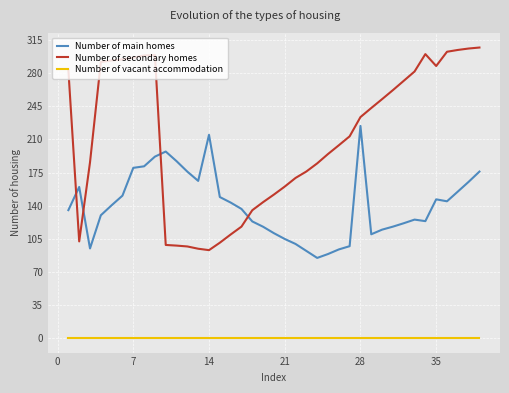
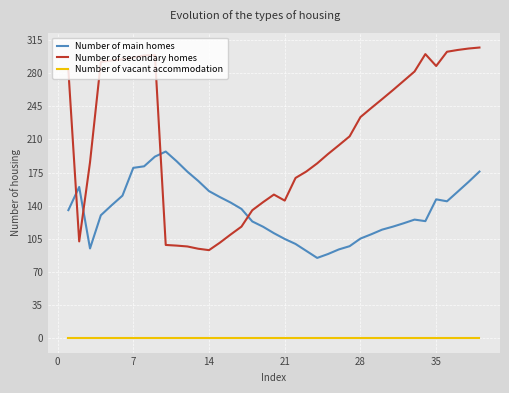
Number of main homes, 14: 210 -> 160
Number of secondary homes, 21: 160 -> 150
Number of main homes, 28: 220 -> 110
